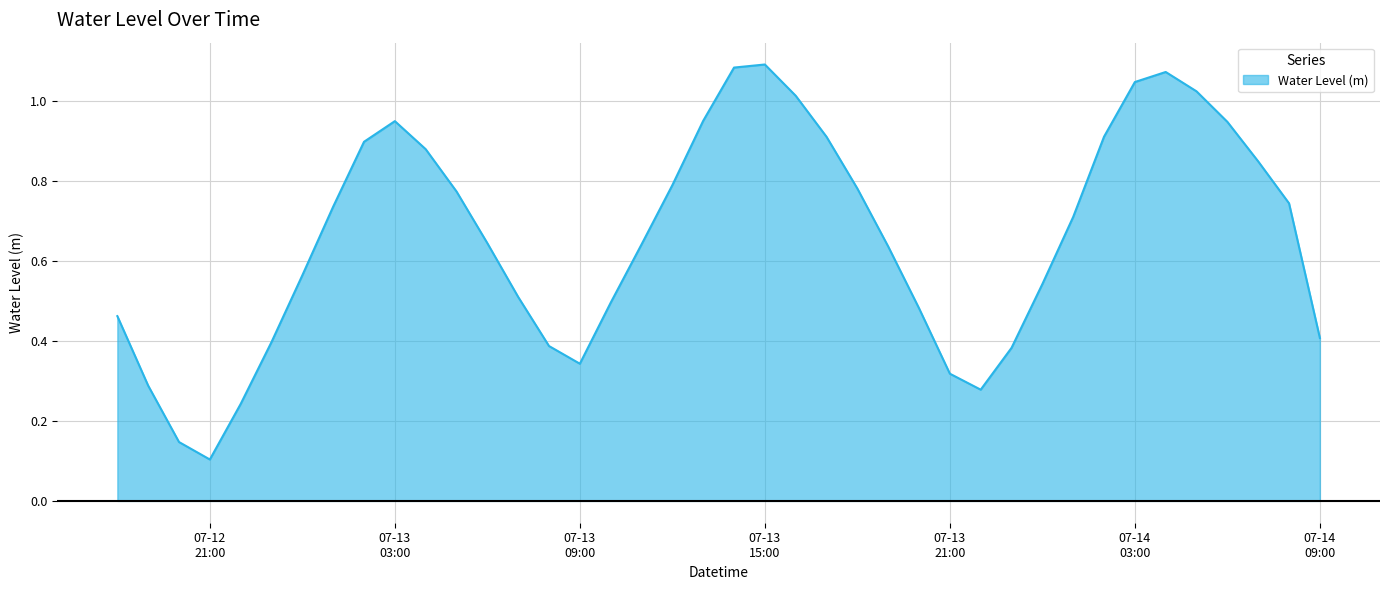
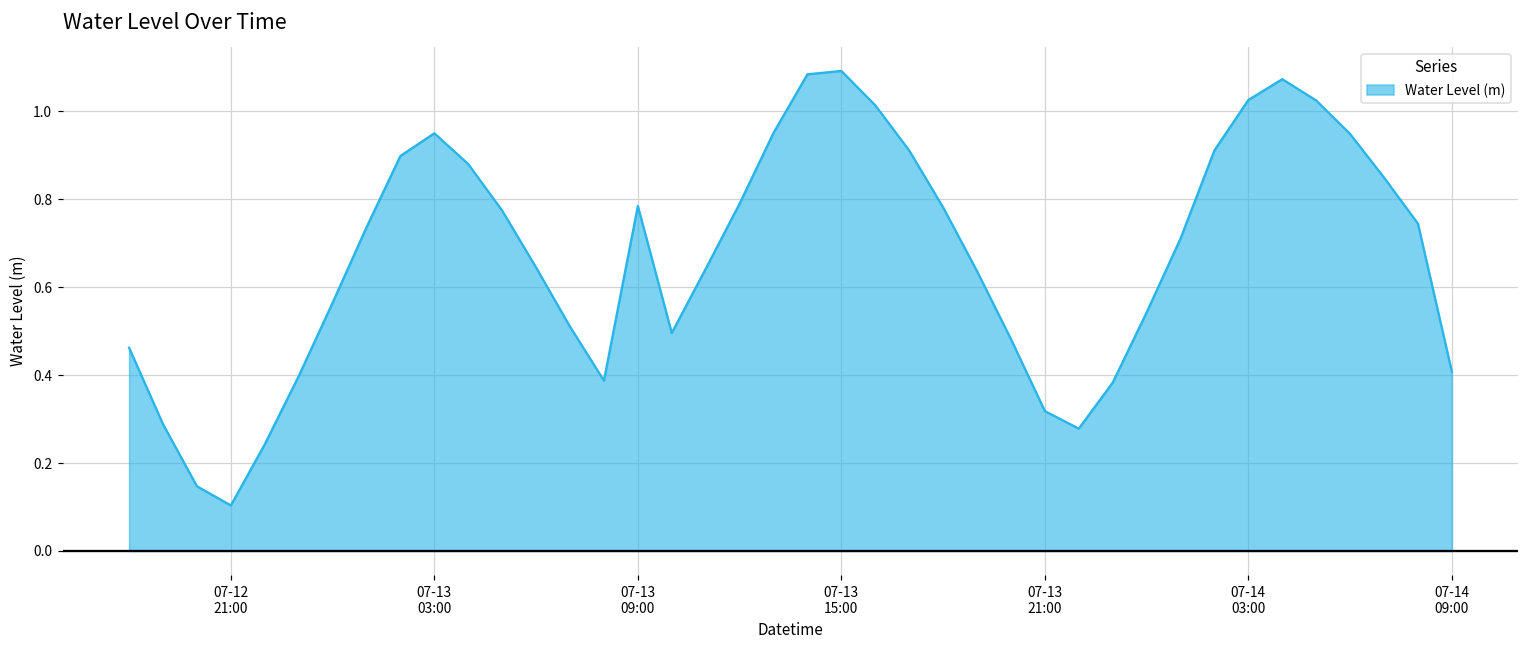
07-13 09:00: 0.34 -> 0.78
07-14 03:00: 1.05 -> 1.03
